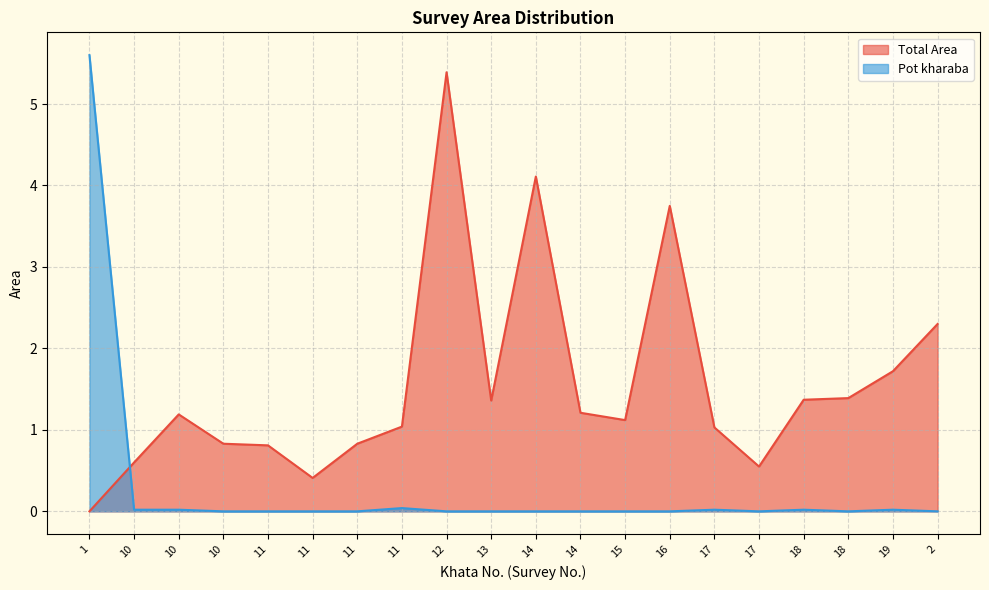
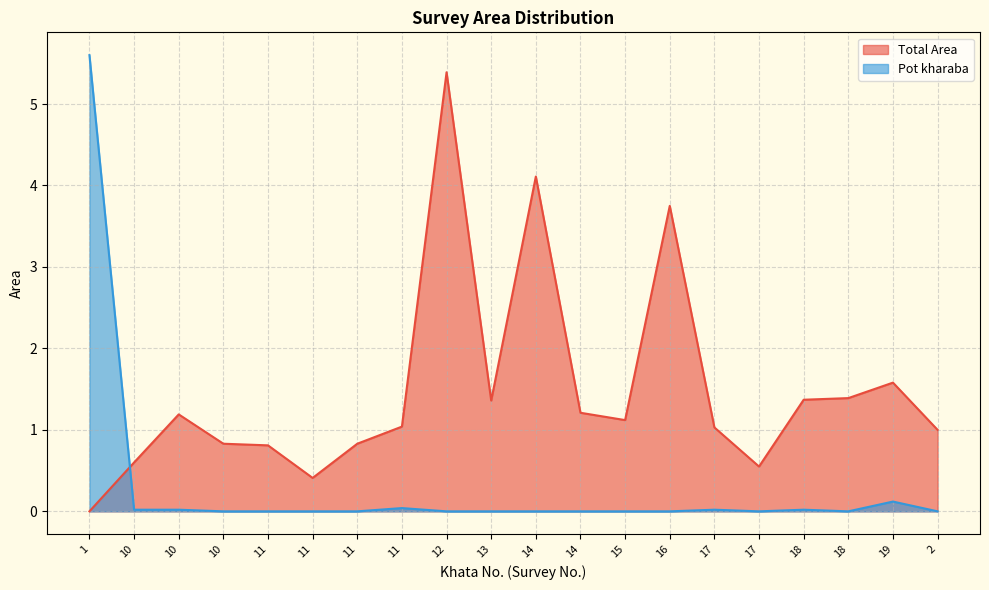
Total Area, 19: 1.7 -> 1.6
Pot kharaba, 19: 0.0 -> 0.1
Total Area, 2: 2.3 -> 1.0
